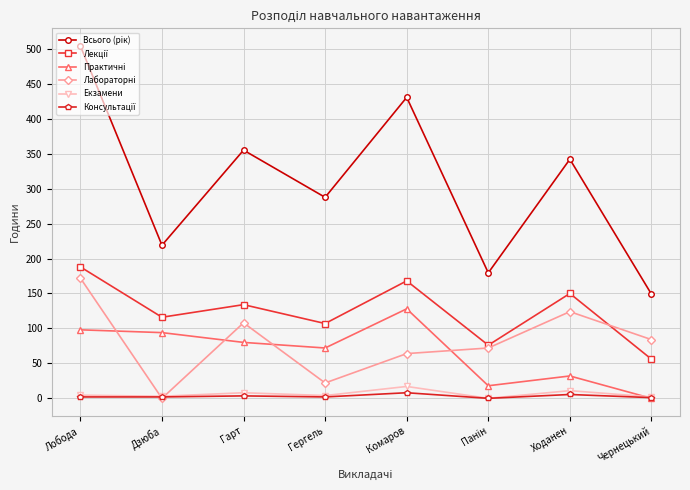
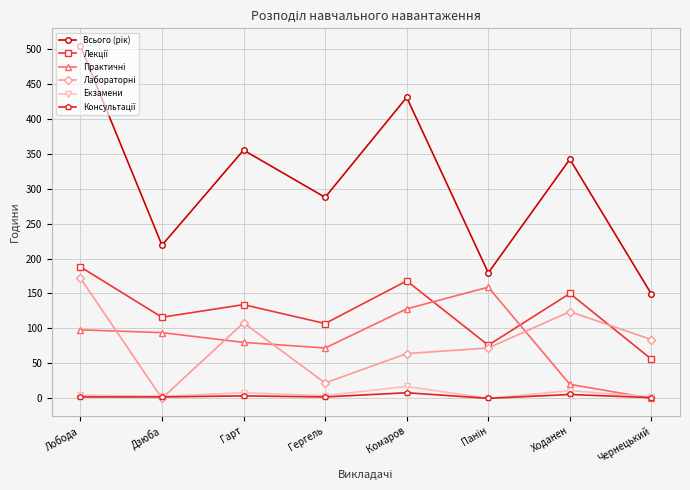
Практичні, Панін: 20 -> 160
Практичні, Ходанен: 30 -> 20
